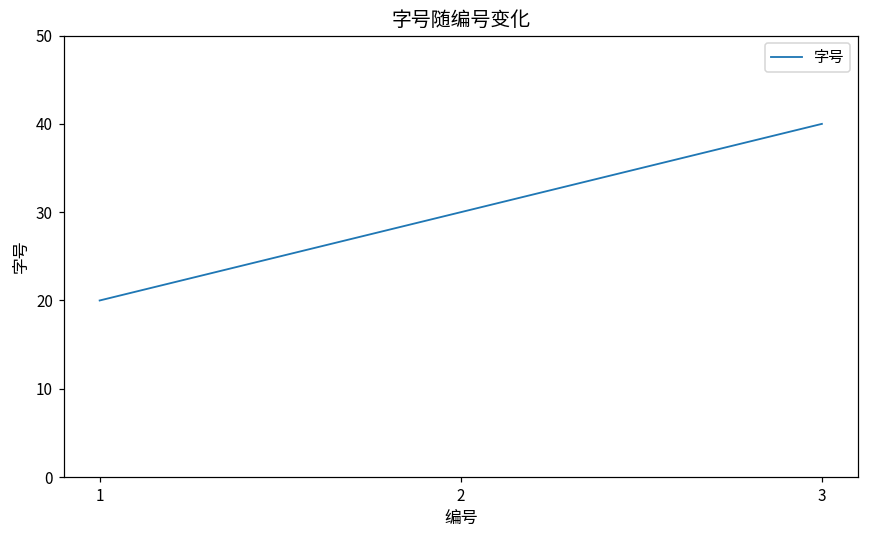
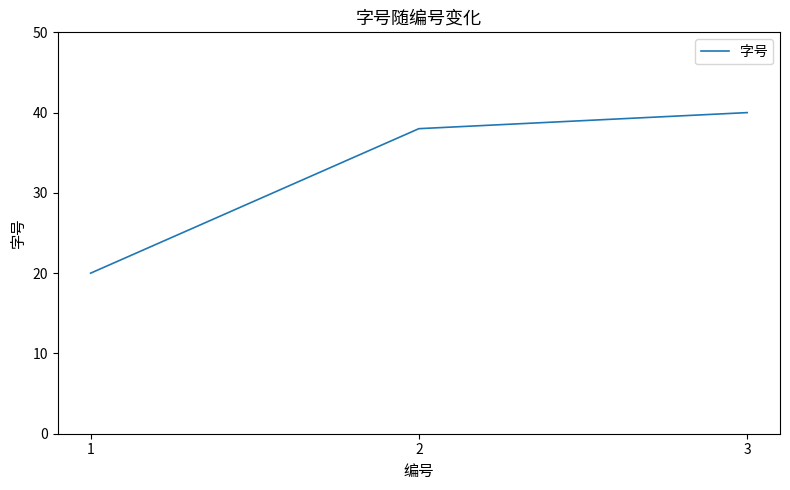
2: 30 -> 38
